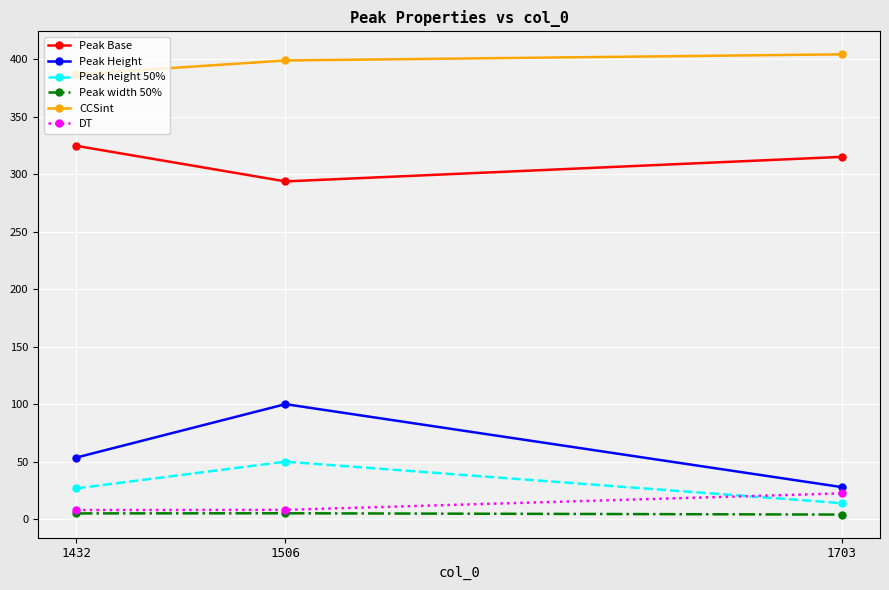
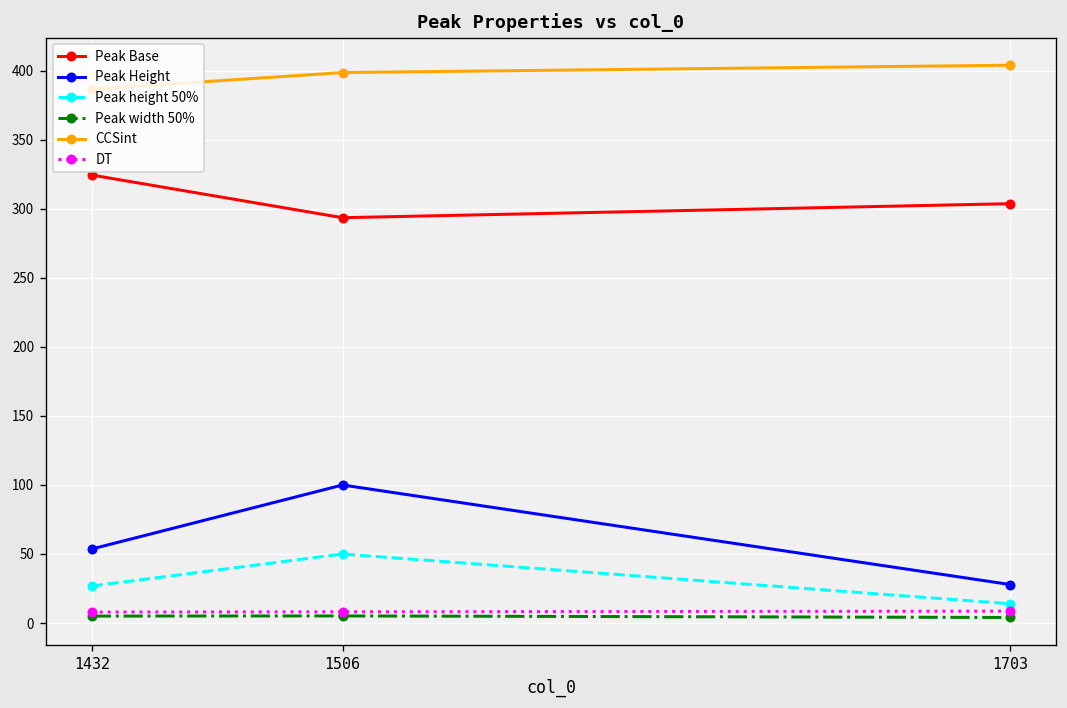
Peak Base, 1703: 315 -> 304
DT, 1703: 22 -> 9
